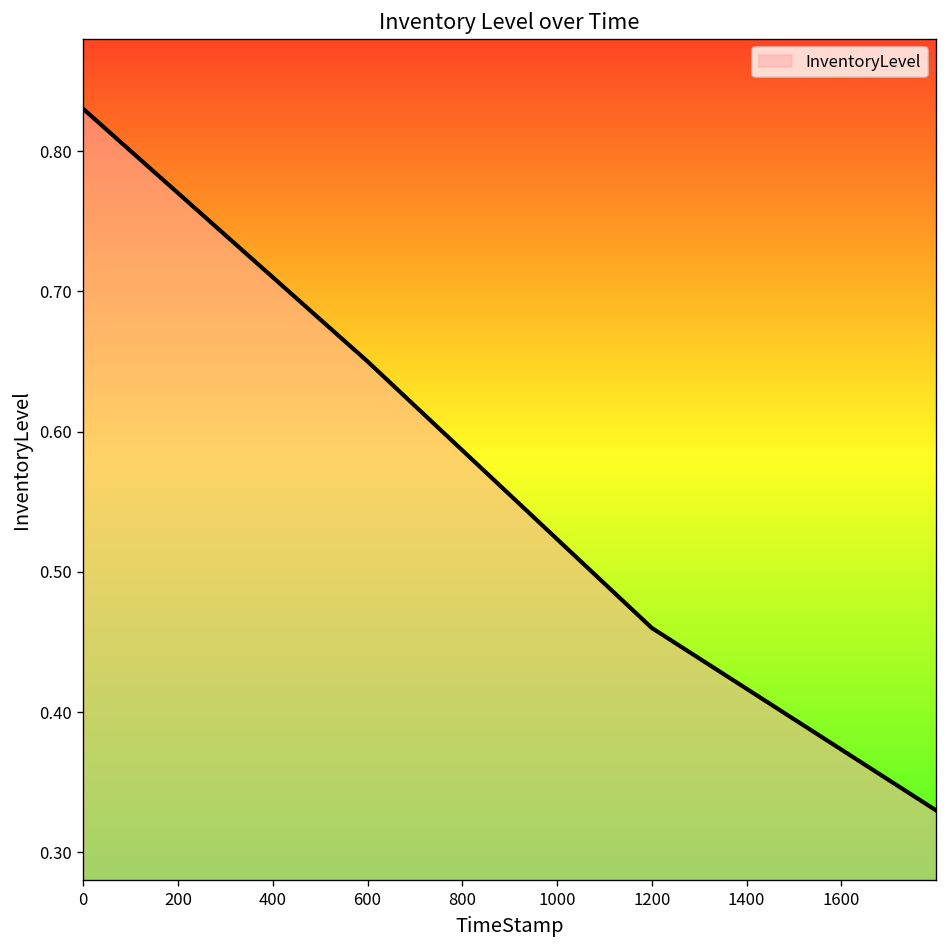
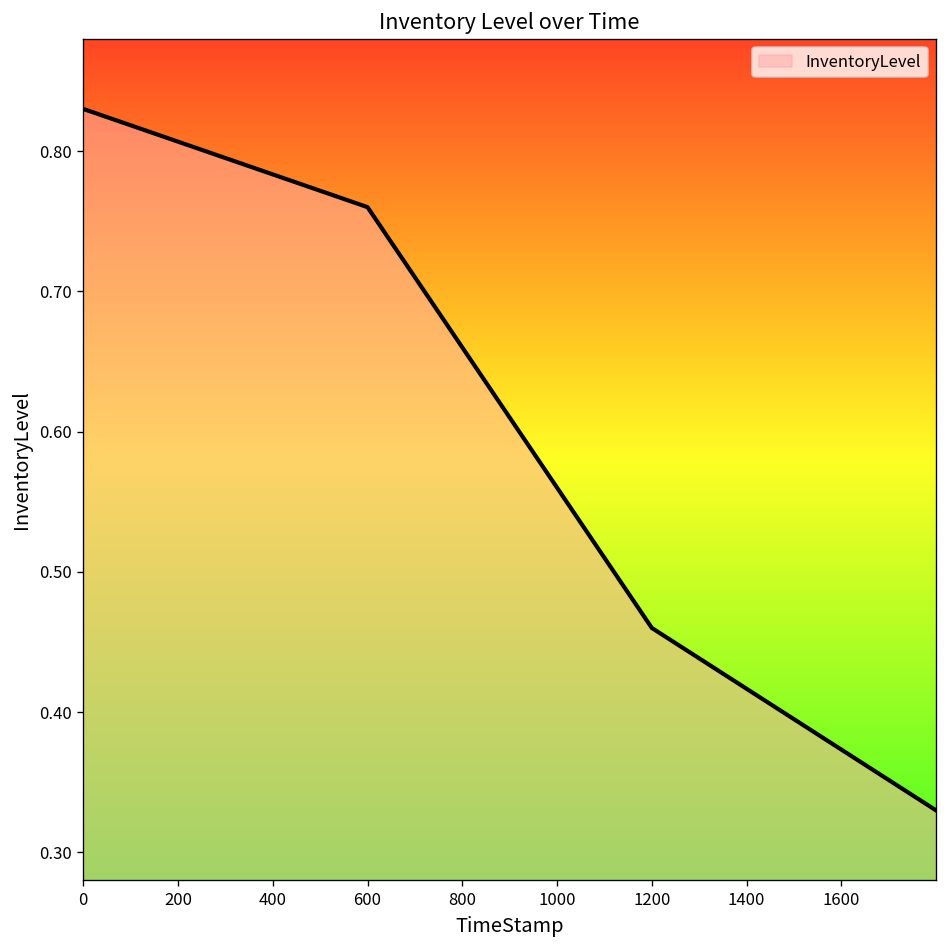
600: 0.65 -> 0.76
